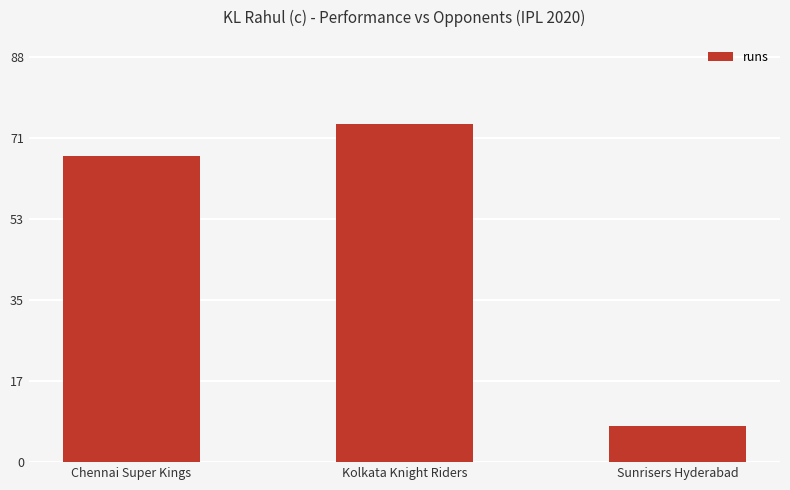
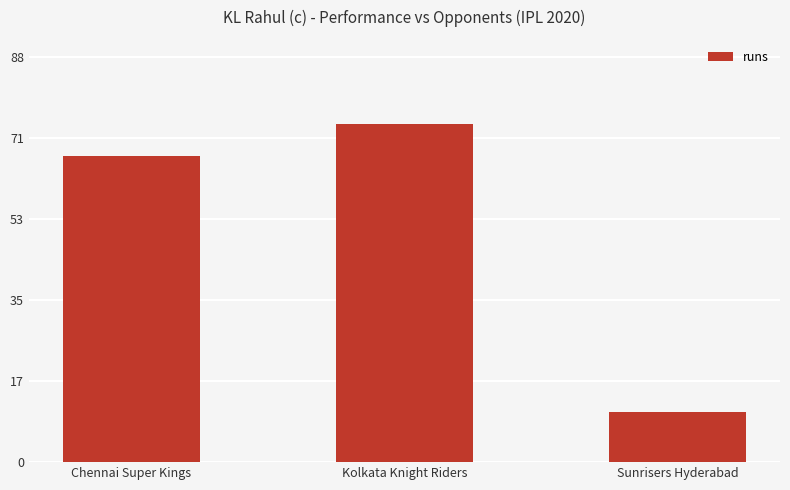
Sunrisers Hyderabad: 8 -> 11
